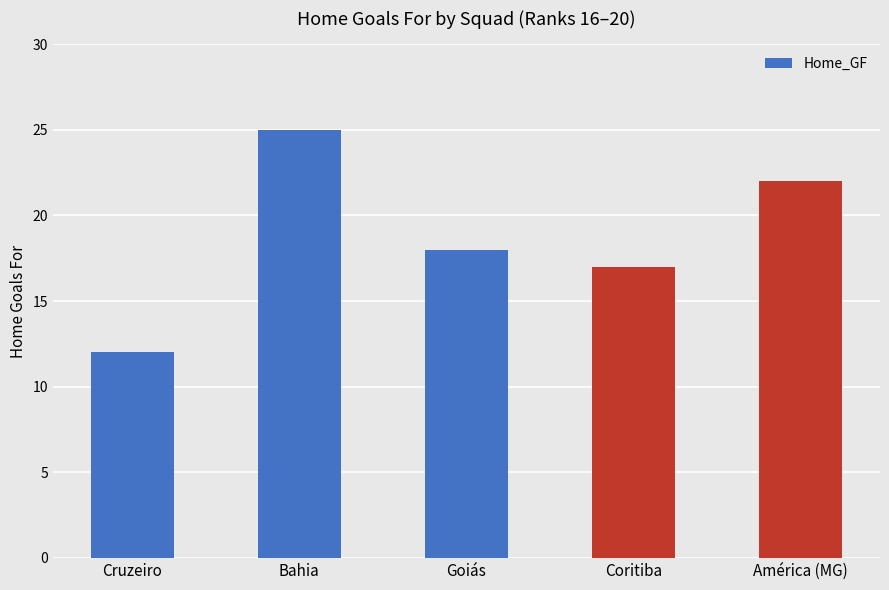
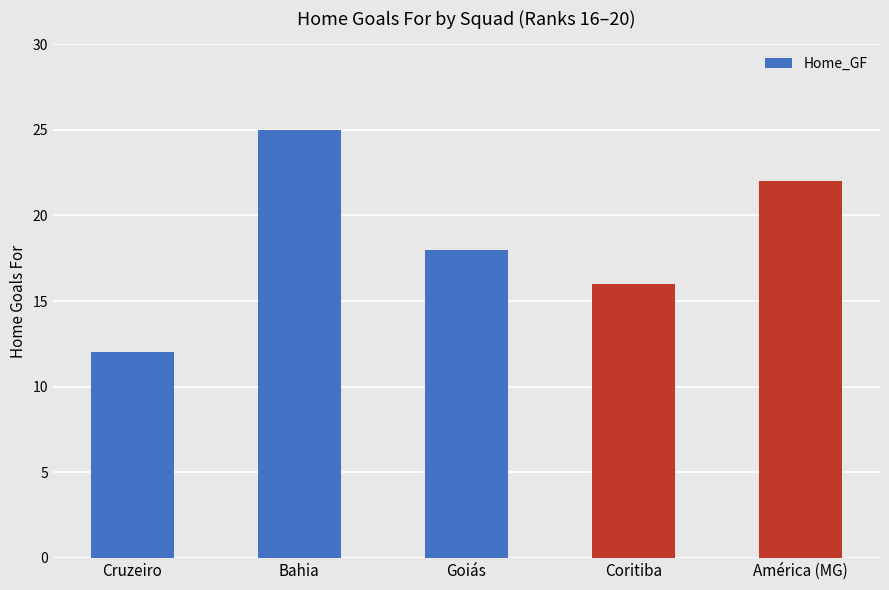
Coritiba: 17 -> 16
